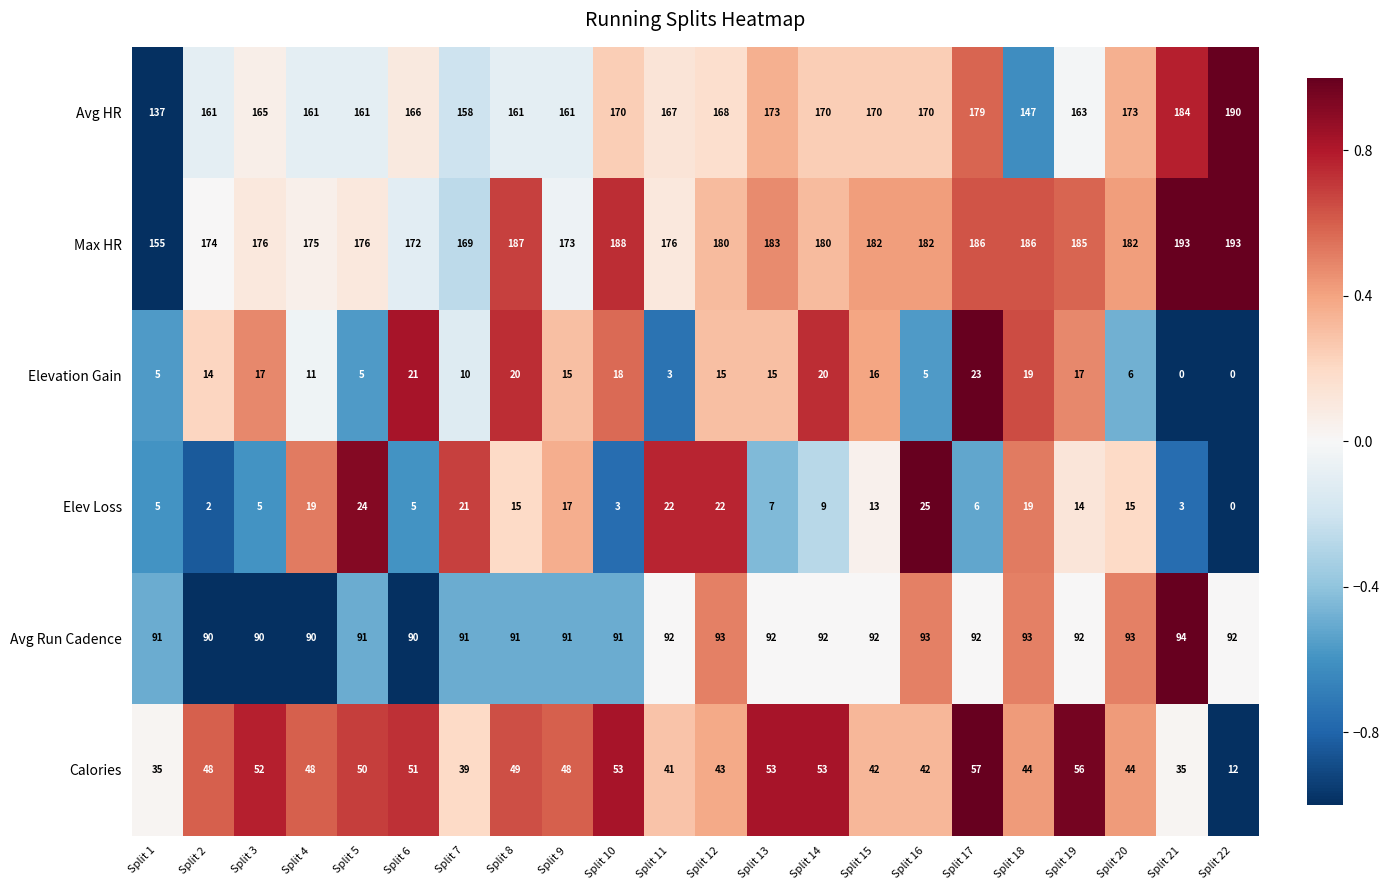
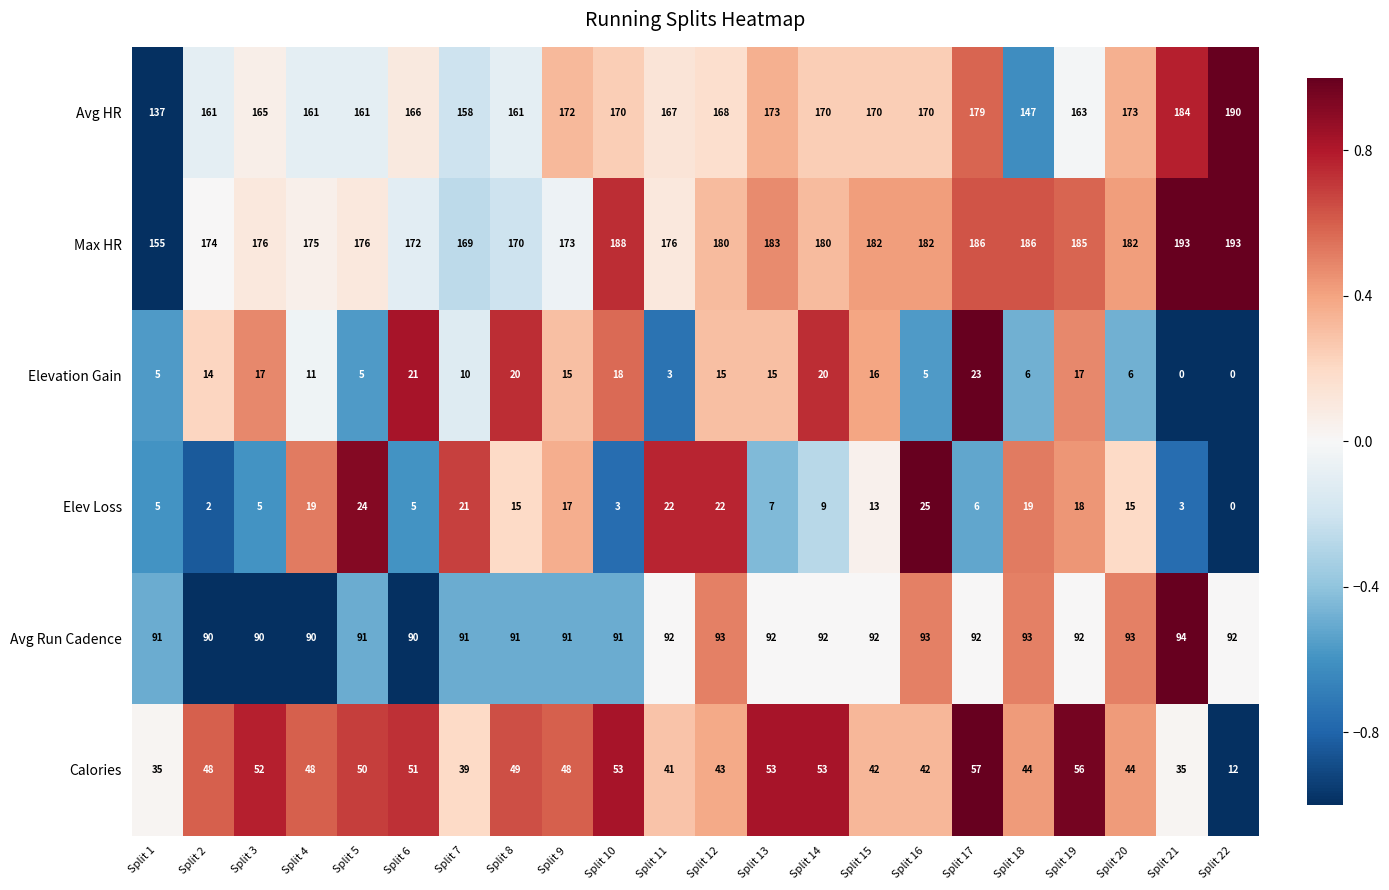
Avg HR, Split 9: 161 -> 172
Max HR, Split 8: 187 -> 170
Elevation Gain, Split 18: 19 -> 6
Elev Loss, Split 19: 14 -> 18
